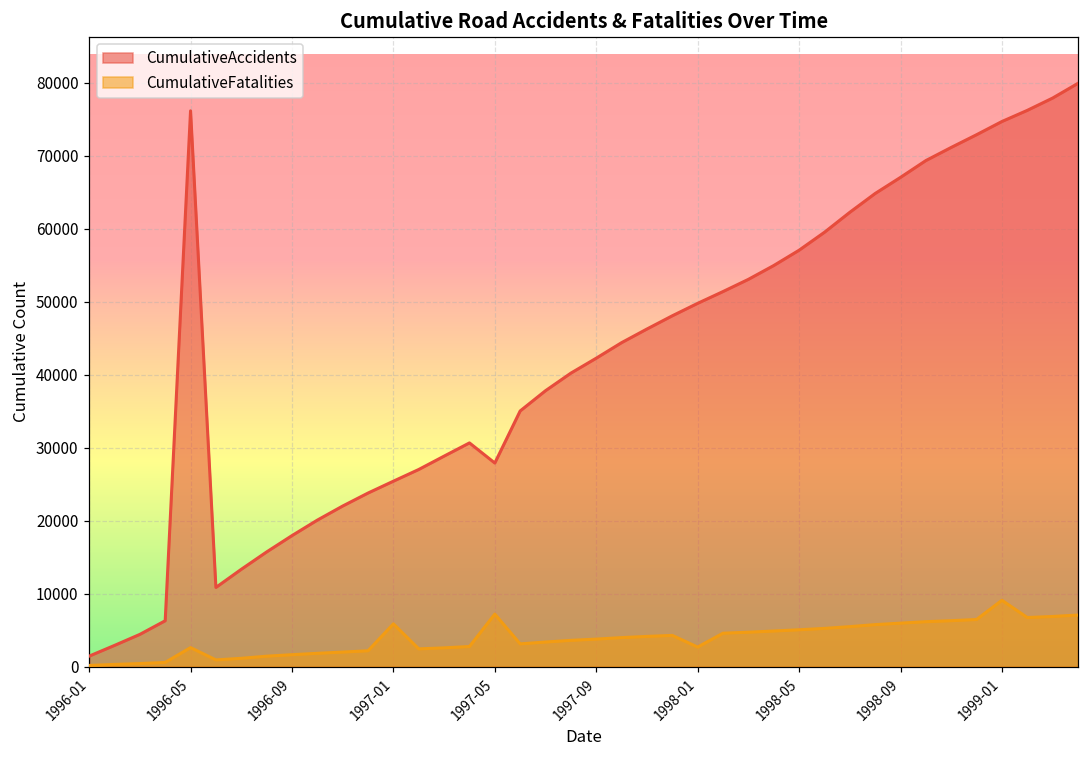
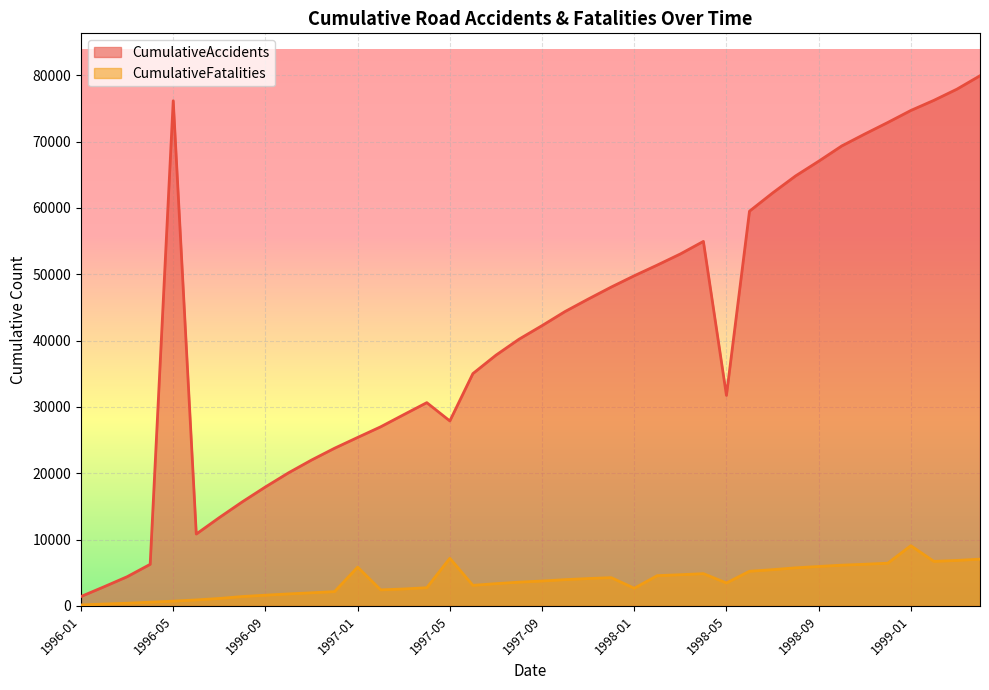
CumulativeFatalities, 1996-05: 3000 -> 1000
CumulativeAccidents, 1998-05: 57000 -> 32000
CumulativeFatalities, 1998-05: 5000 -> 3000
